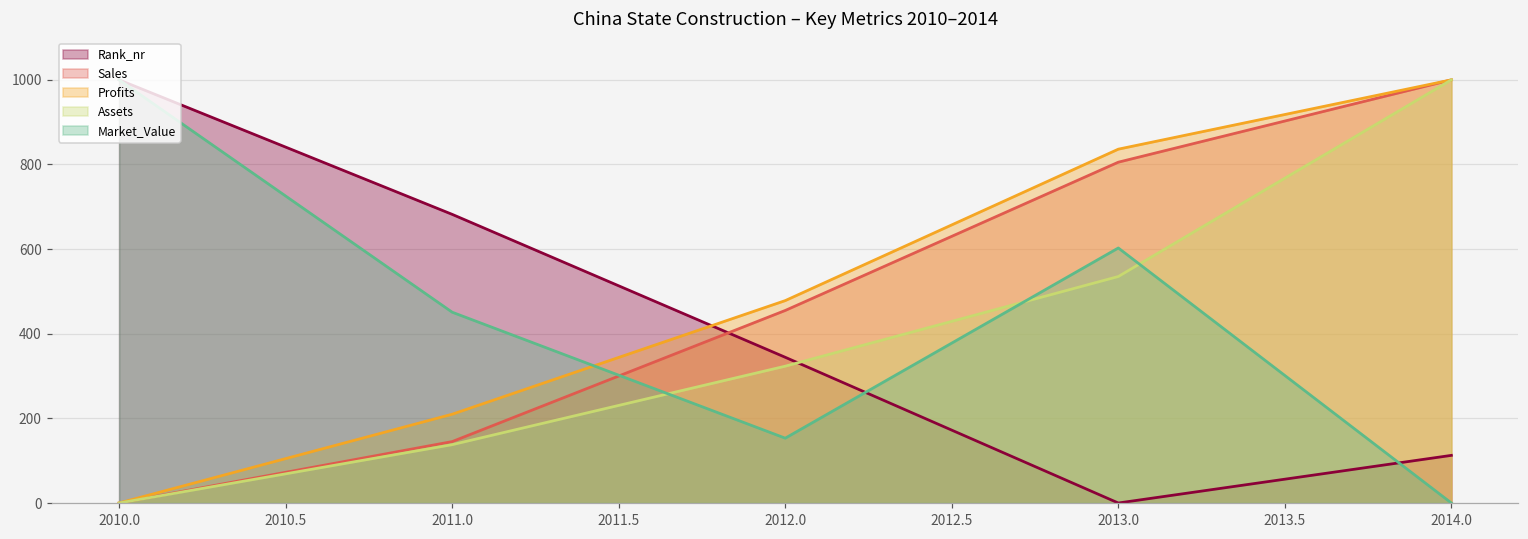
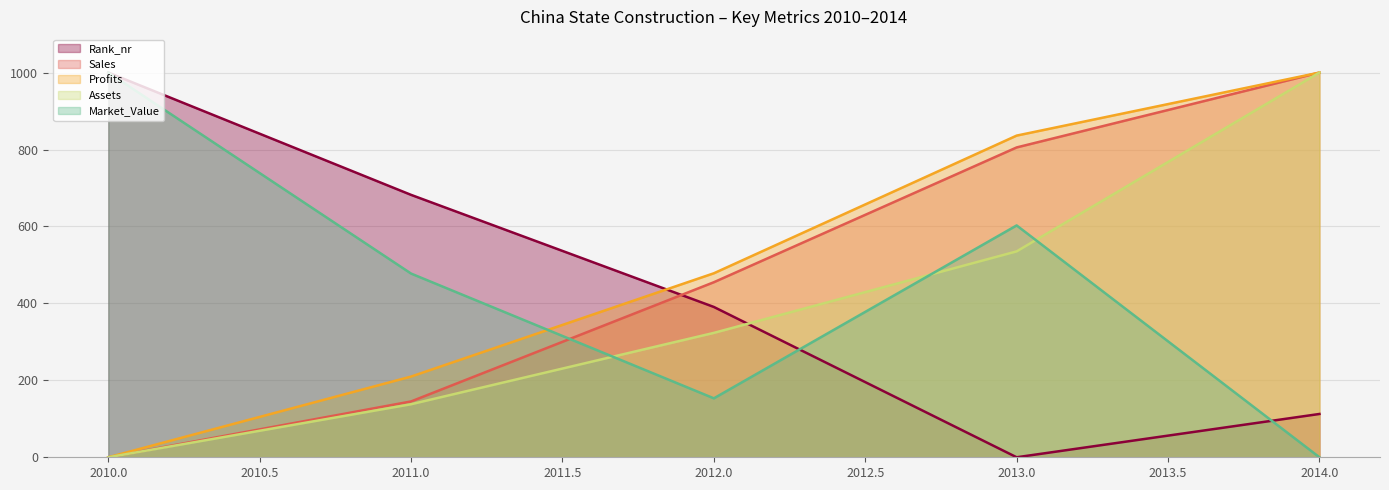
Market_Value, 2011.0: 450 -> 480
Rank_nr, 2012.0: 340 -> 390
